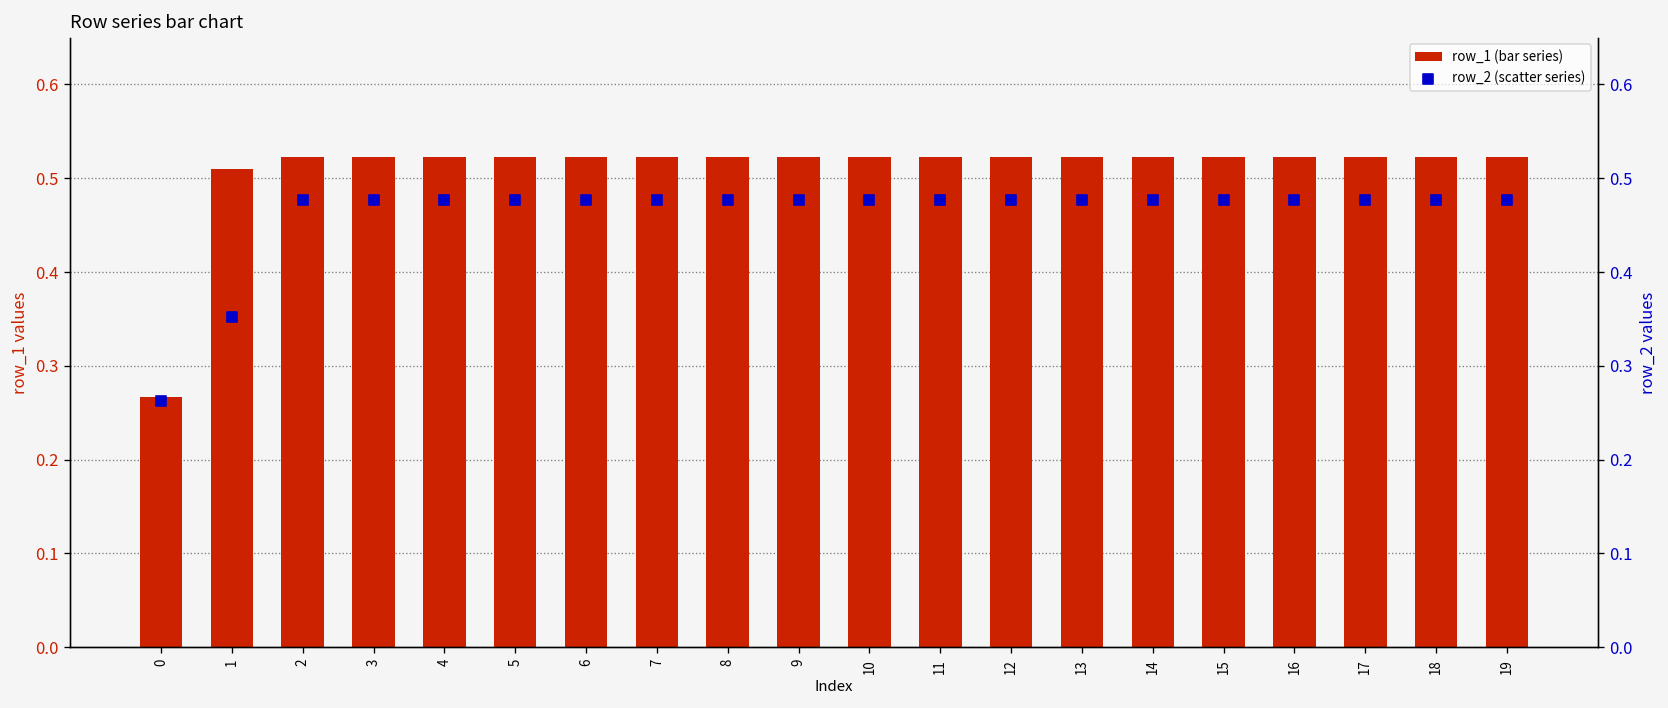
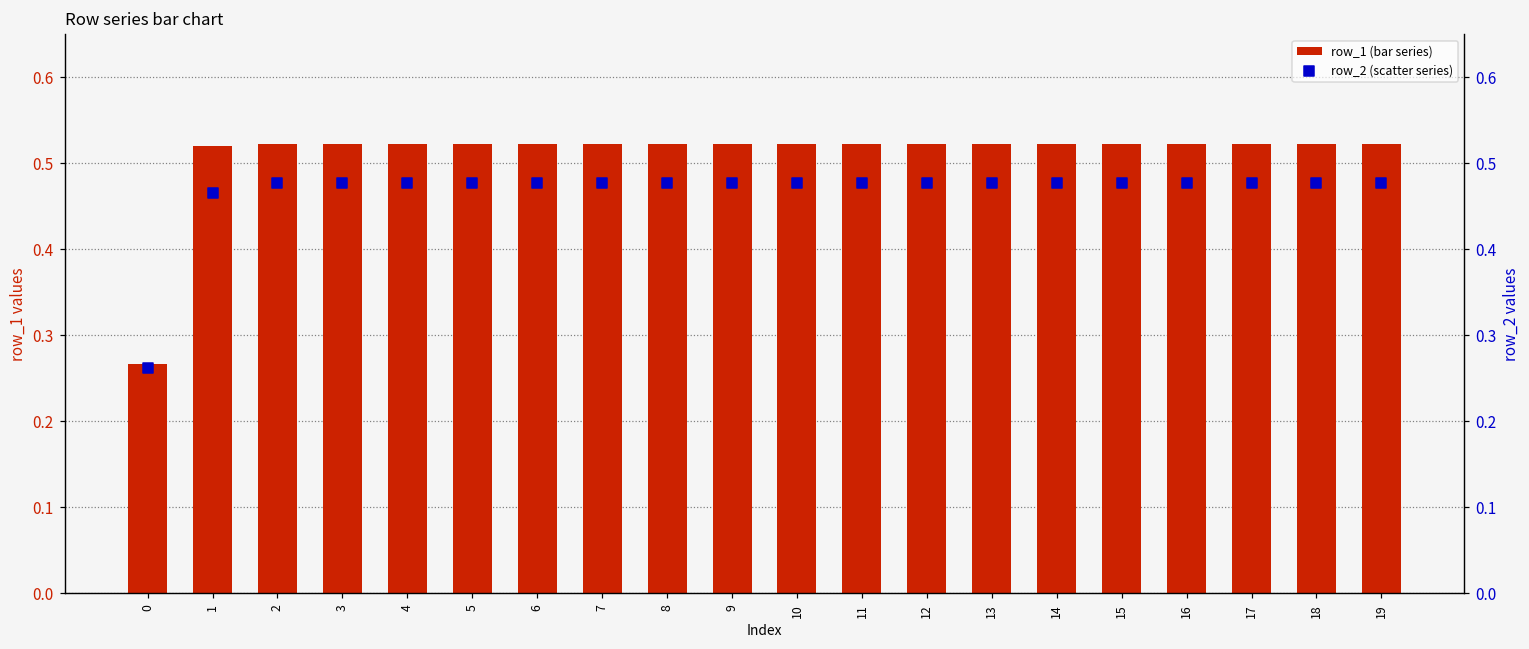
row_1 (bar series), 1: 0.51 -> 0.52
row_2 (scatter series), 1: 0.35 -> 0.47
